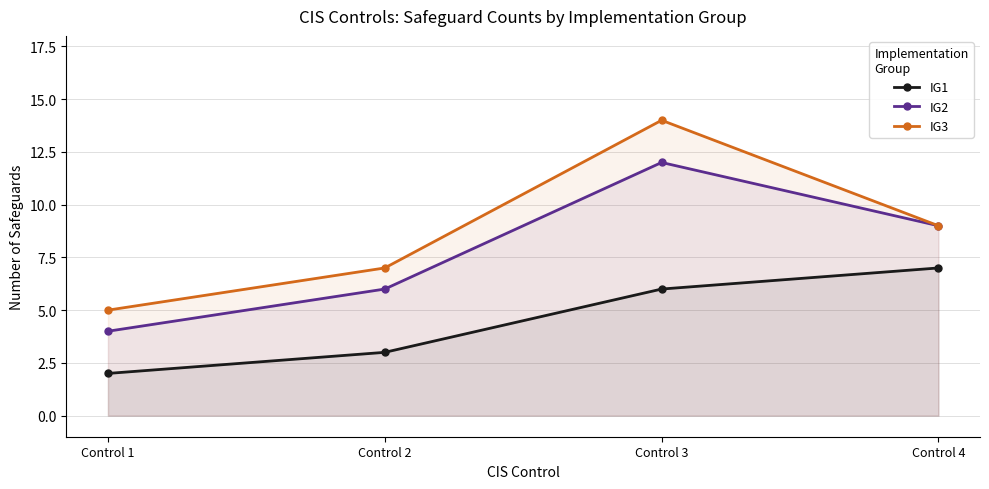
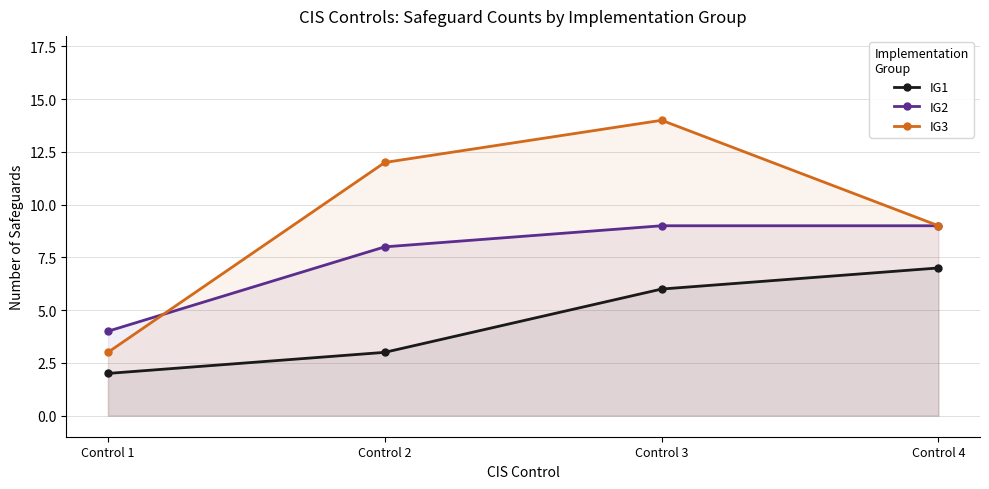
IG3, Control 1: 5 -> 3
IG2, Control 2: 6 -> 8
IG3, Control 2: 7 -> 12
IG2, Control 3: 12 -> 9
